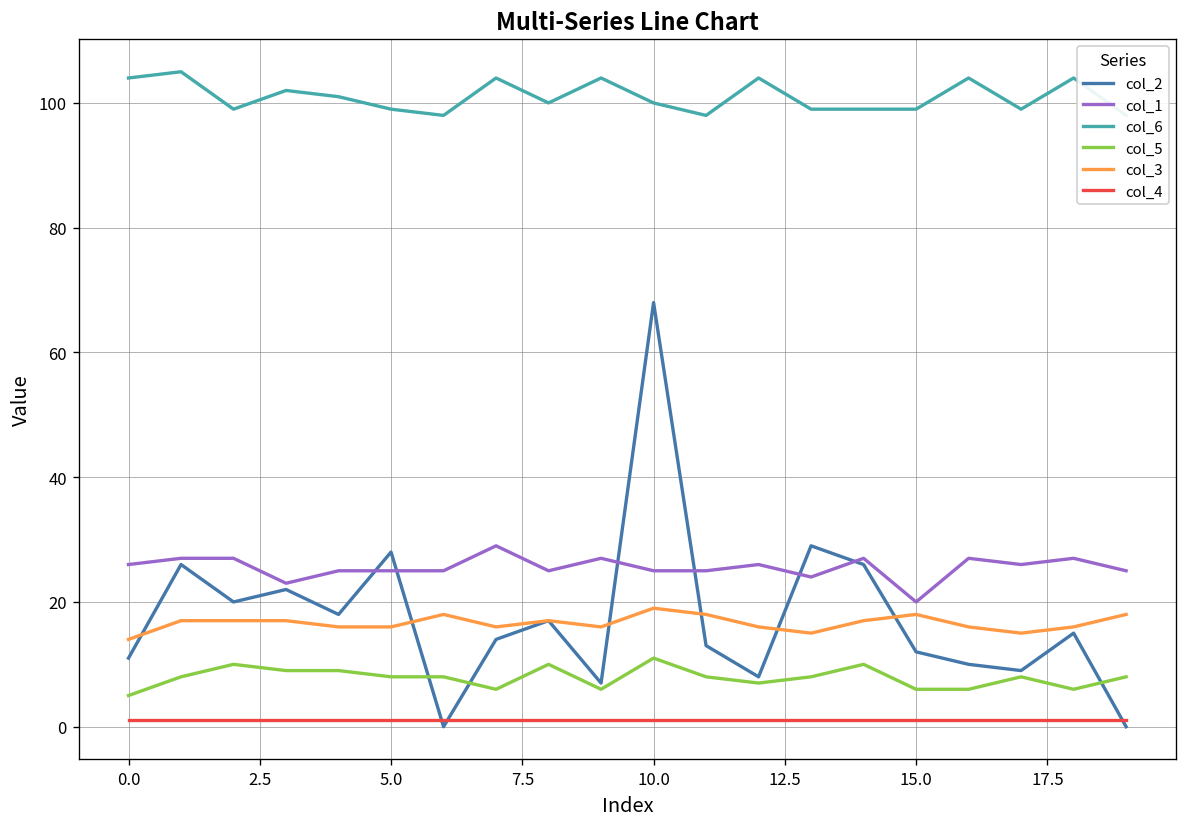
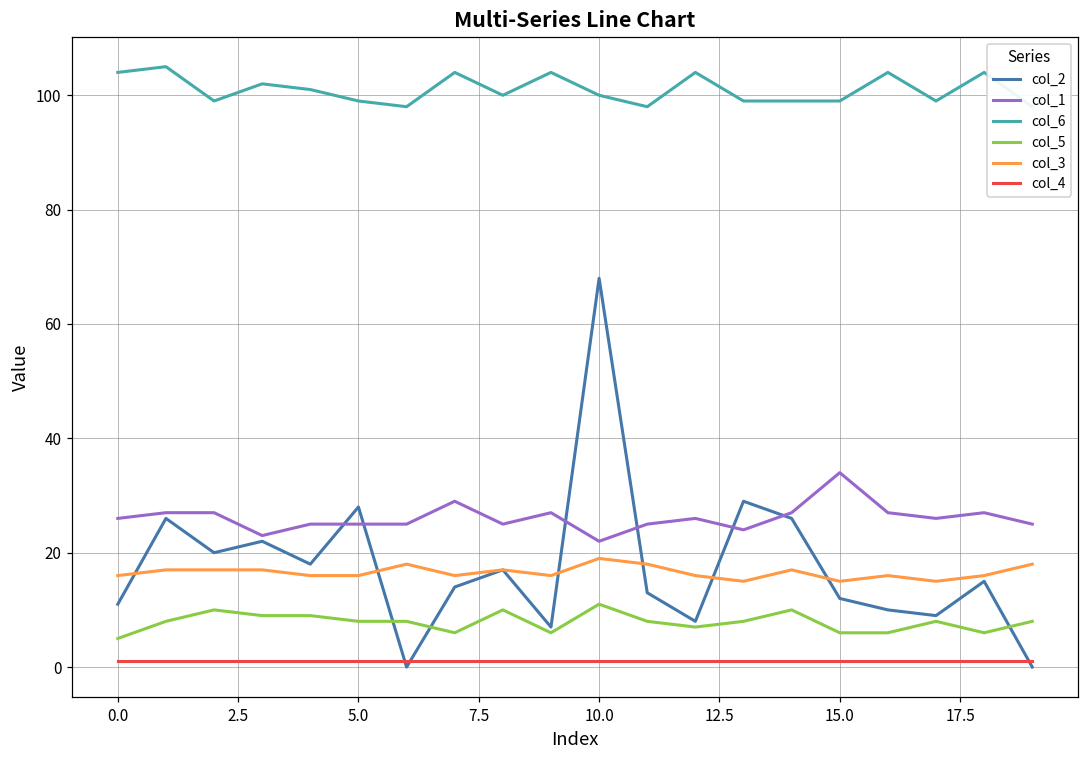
col_3, 0.0: 14 -> 16
col_1, 10.0: 25 -> 22
col_1, 15.0: 20 -> 34
col_3, 15.0: 18 -> 15
